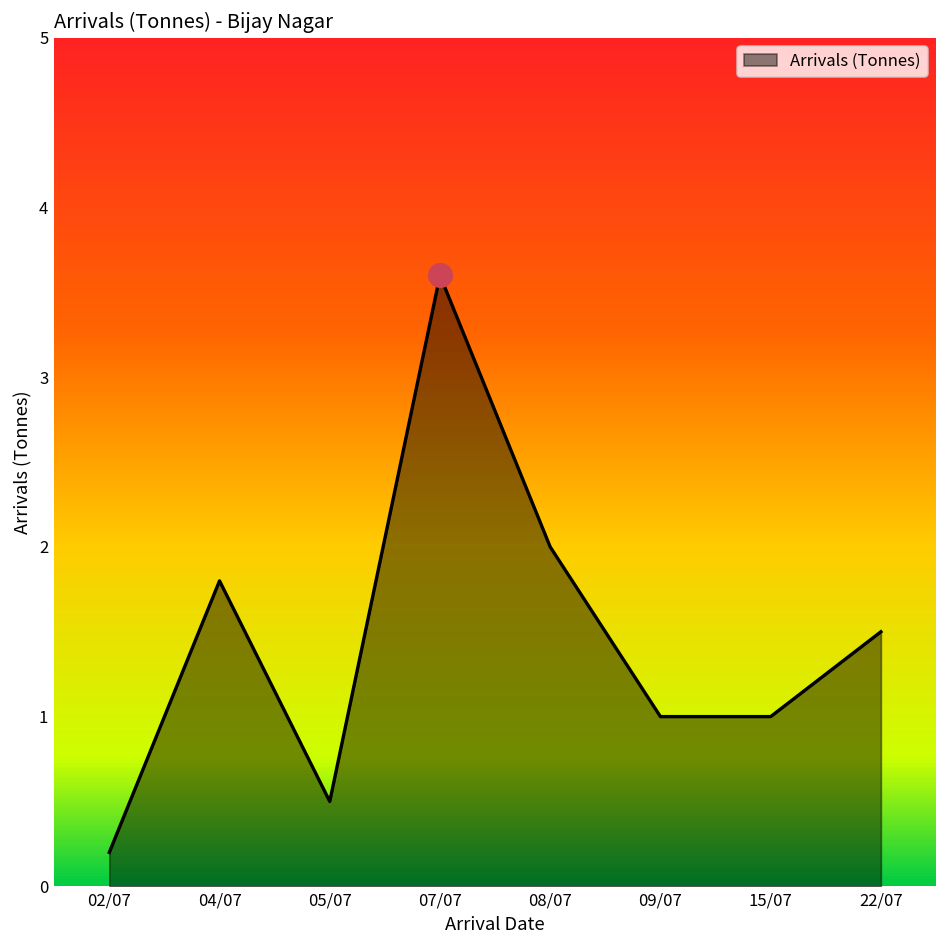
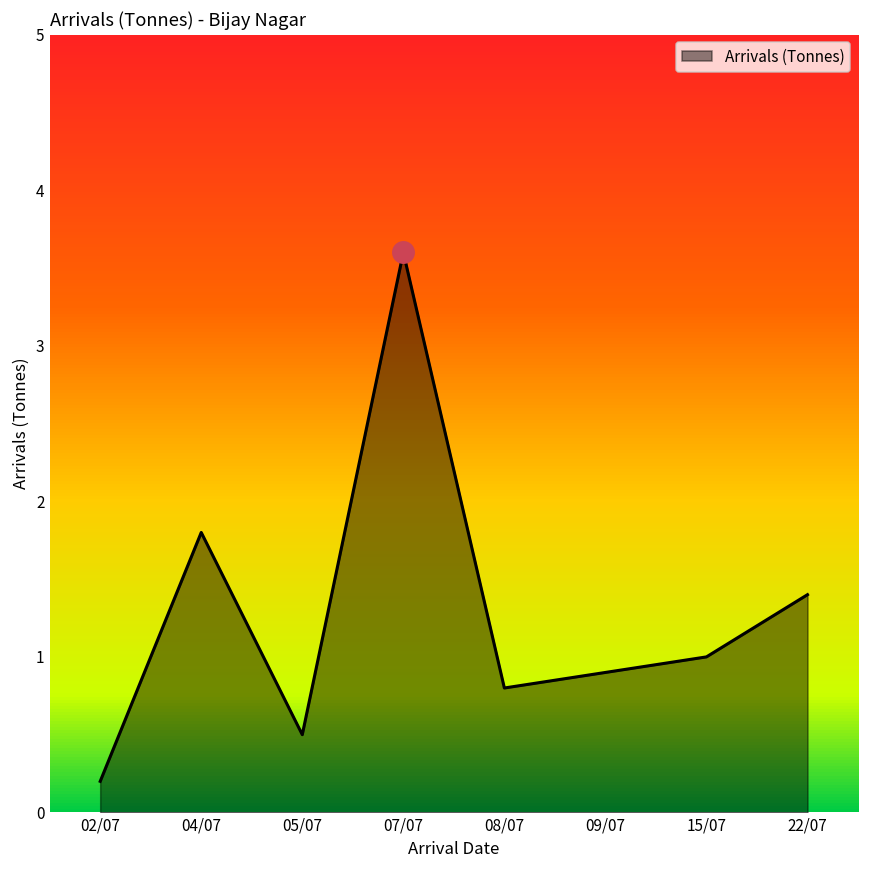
Arrivals (Tonnes), 08/07: 2.0 -> 0.8
Arrivals (Tonnes), 09/07: 1.0 -> 0.9
Arrivals (Tonnes), 22/07: 1.5 -> 1.4
